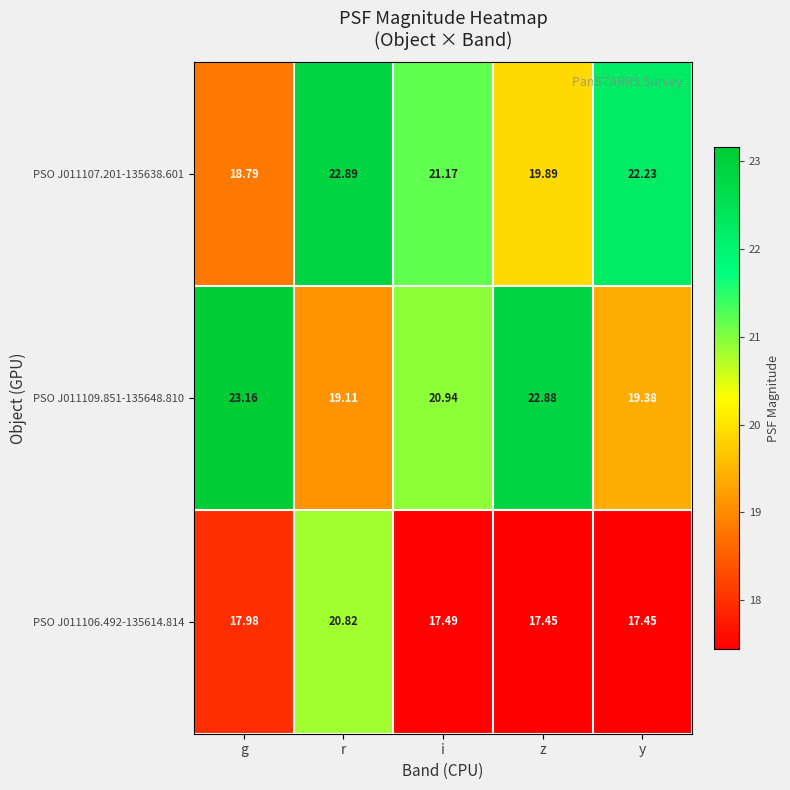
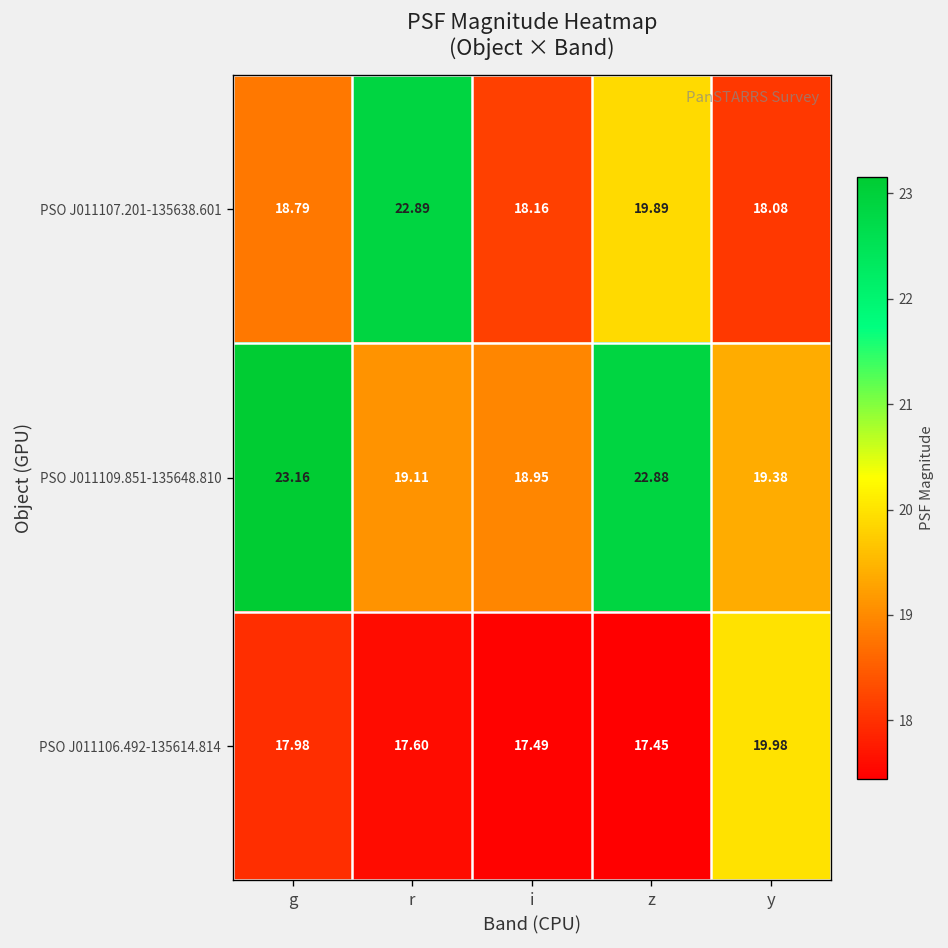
PSO J011107.201-135638.601, i: 21.17 -> 18.16
PSO J011107.201-135638.601, y: 22.23 -> 18.08
PSO J011109.851-135648.810, i: 20.94 -> 18.95
PSO J011106.492-135614.814, r: 20.82 -> 17.60
PSO J011106.492-135614.814, y: 17.45 -> 19.98
